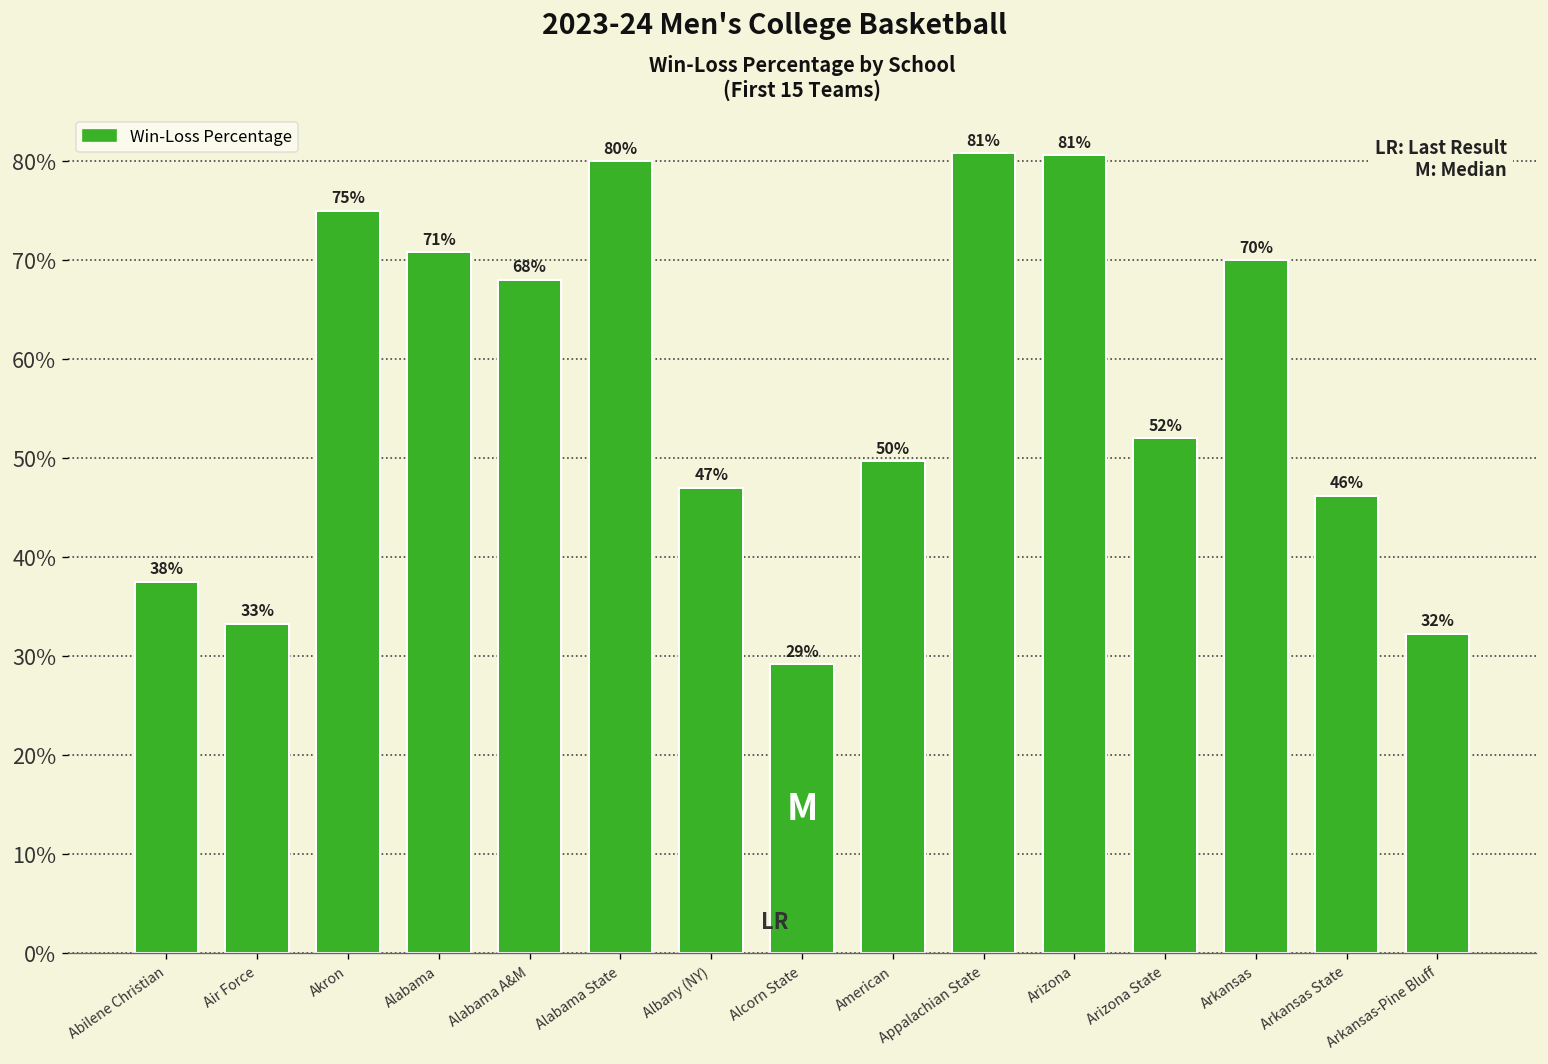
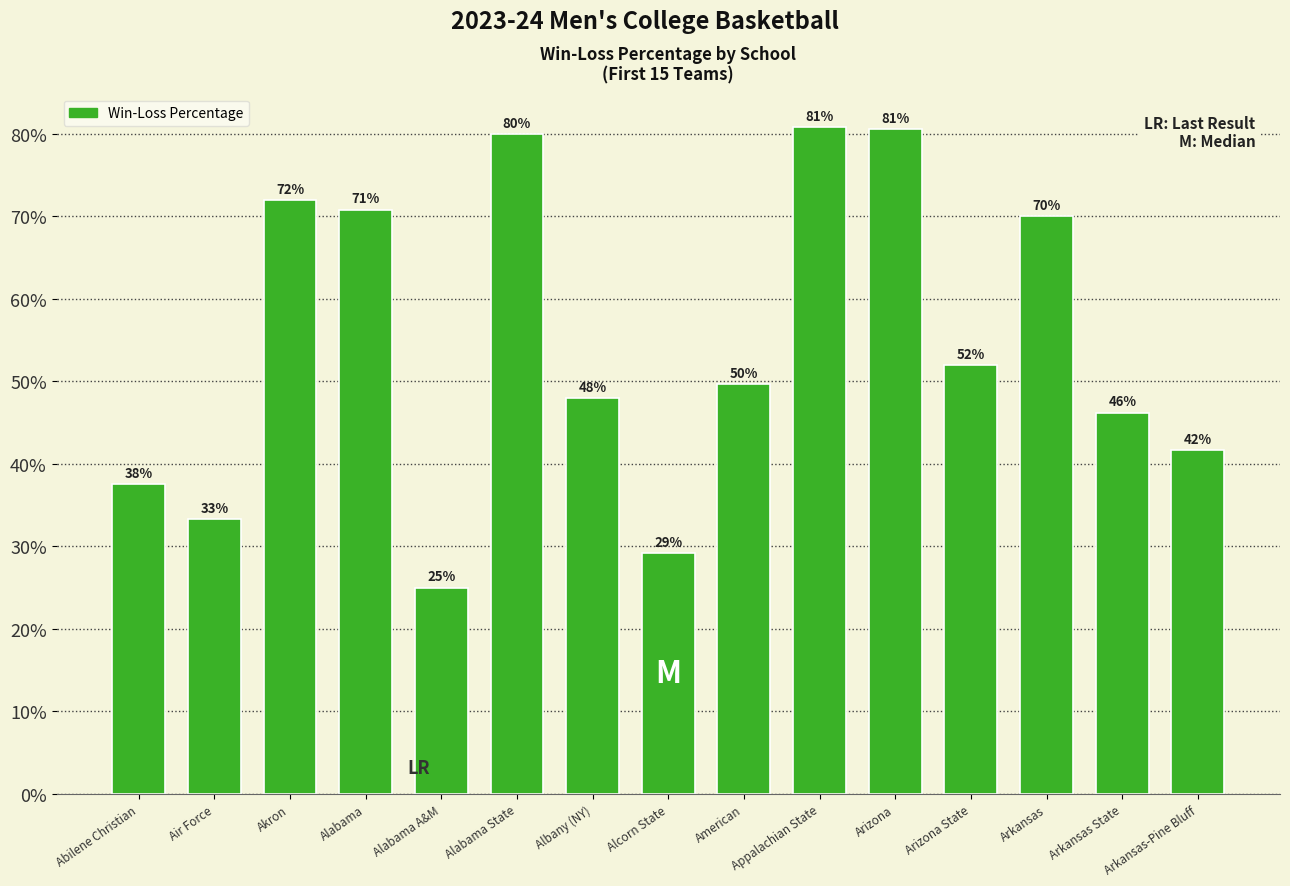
Akron: 75% -> 72%
Alabama A&M: 68% -> 25%
Albany (NY): 47% -> 48%
Arkansas-Pine Bluff: 32% -> 42%
